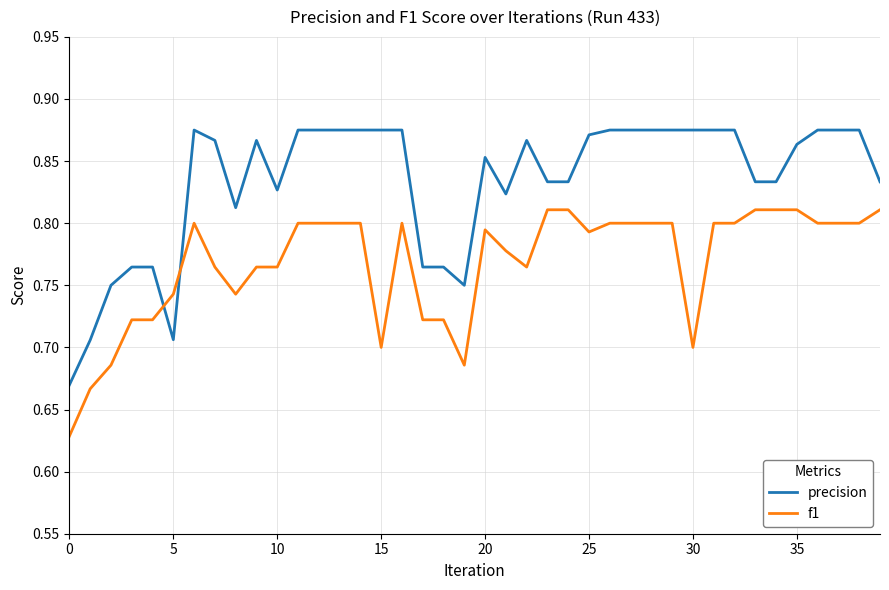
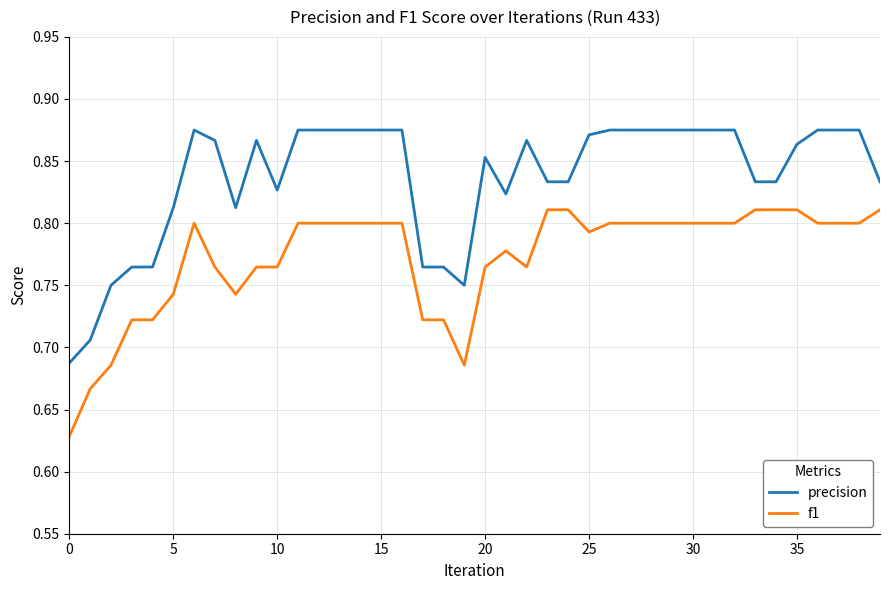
precision, 0: 0.670 -> 0.688
precision, 5: 0.706 -> 0.813
f1, 15: 0.7 -> 0.8
f1, 20: 0.795 -> 0.765
f1, 30: 0.7 -> 0.8
